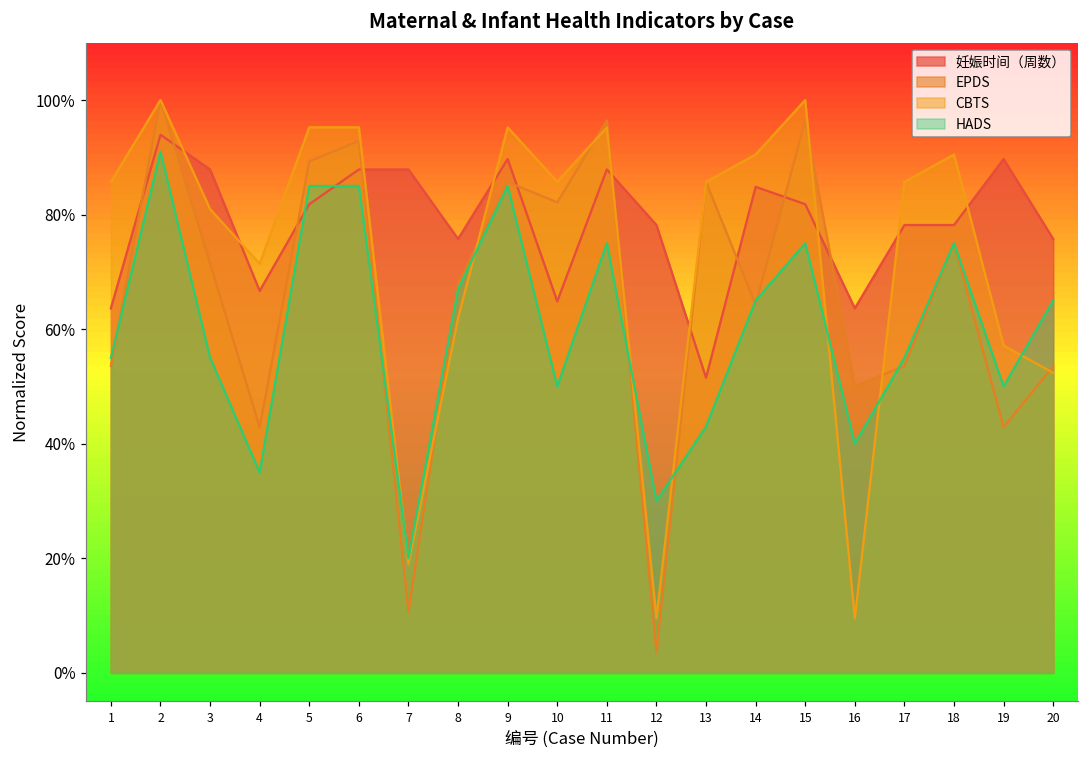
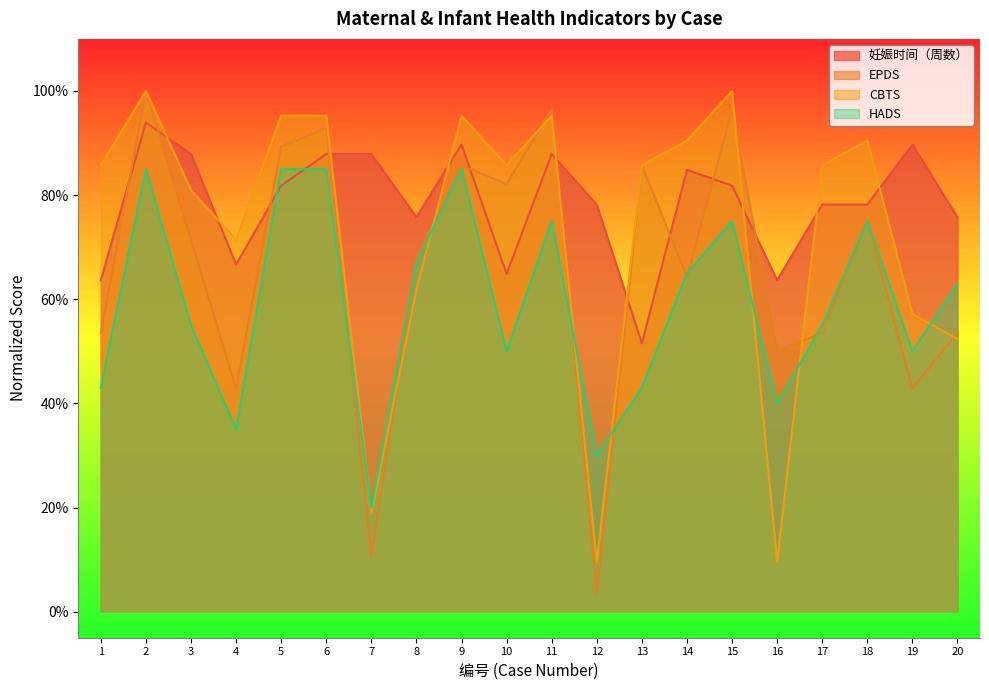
HADS, 1: 55% -> 43%
HADS, 2: 91% -> 85%
HADS, 20: 65% -> 63%
